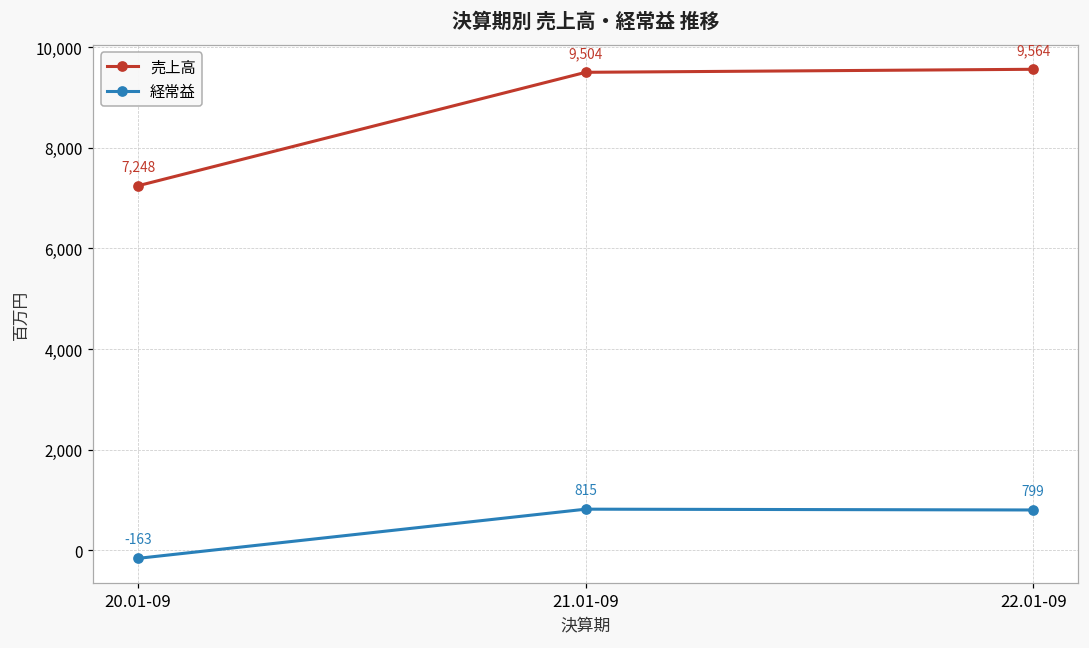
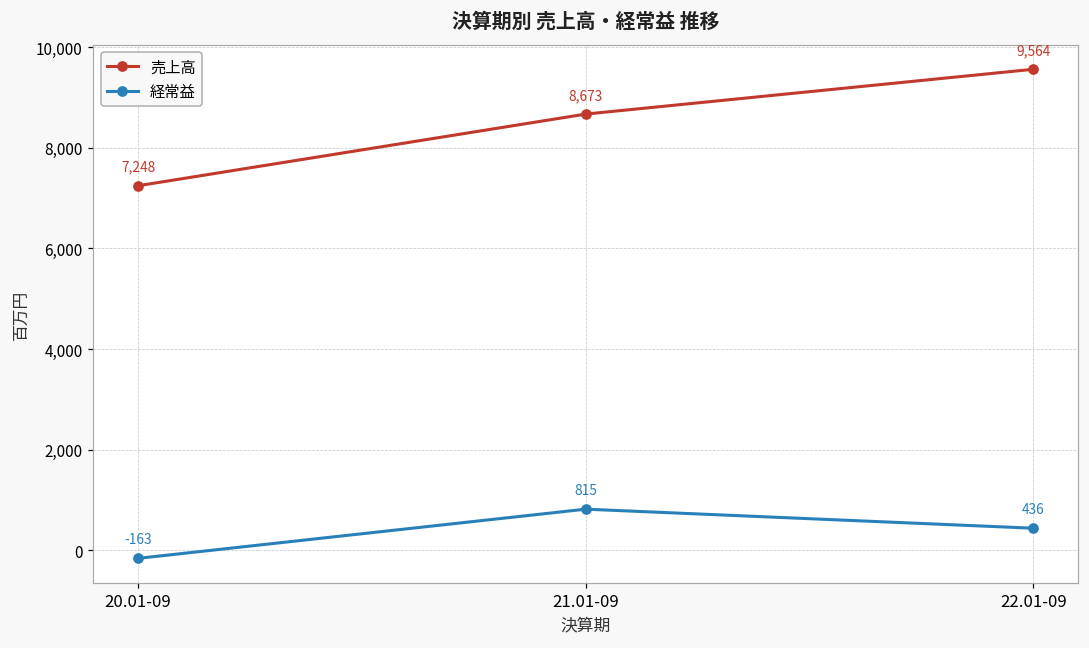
売上高, 21.01-09: 9,504 -> 8,673
経常益, 22.01-09: 799 -> 436
